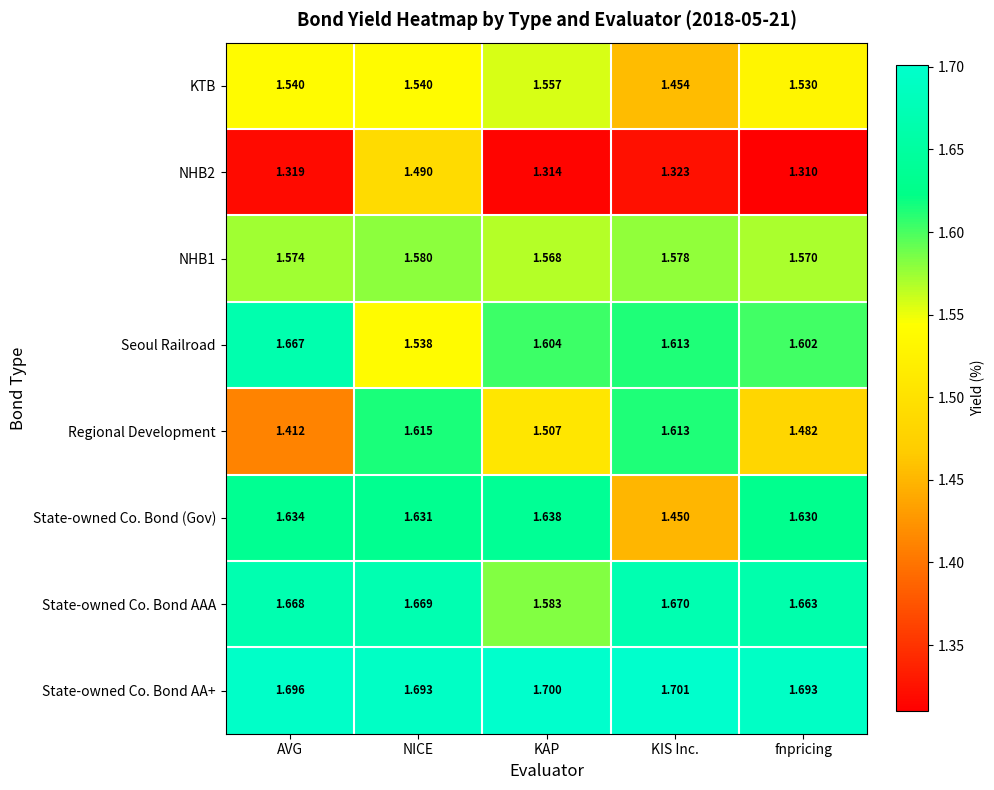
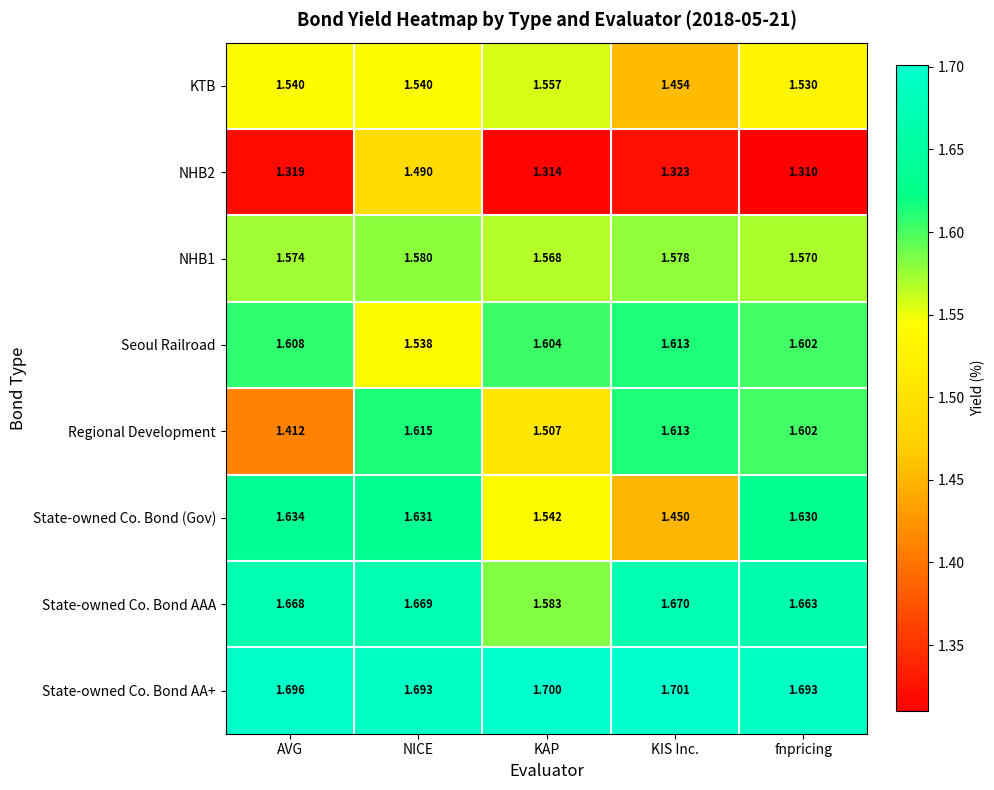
Seoul Railroad, AVG: 1.667 -> 1.608
Regional Development, fnpricing: 1.482 -> 1.602
State-owned Co. Bond (Gov), KAP: 1.638 -> 1.542
